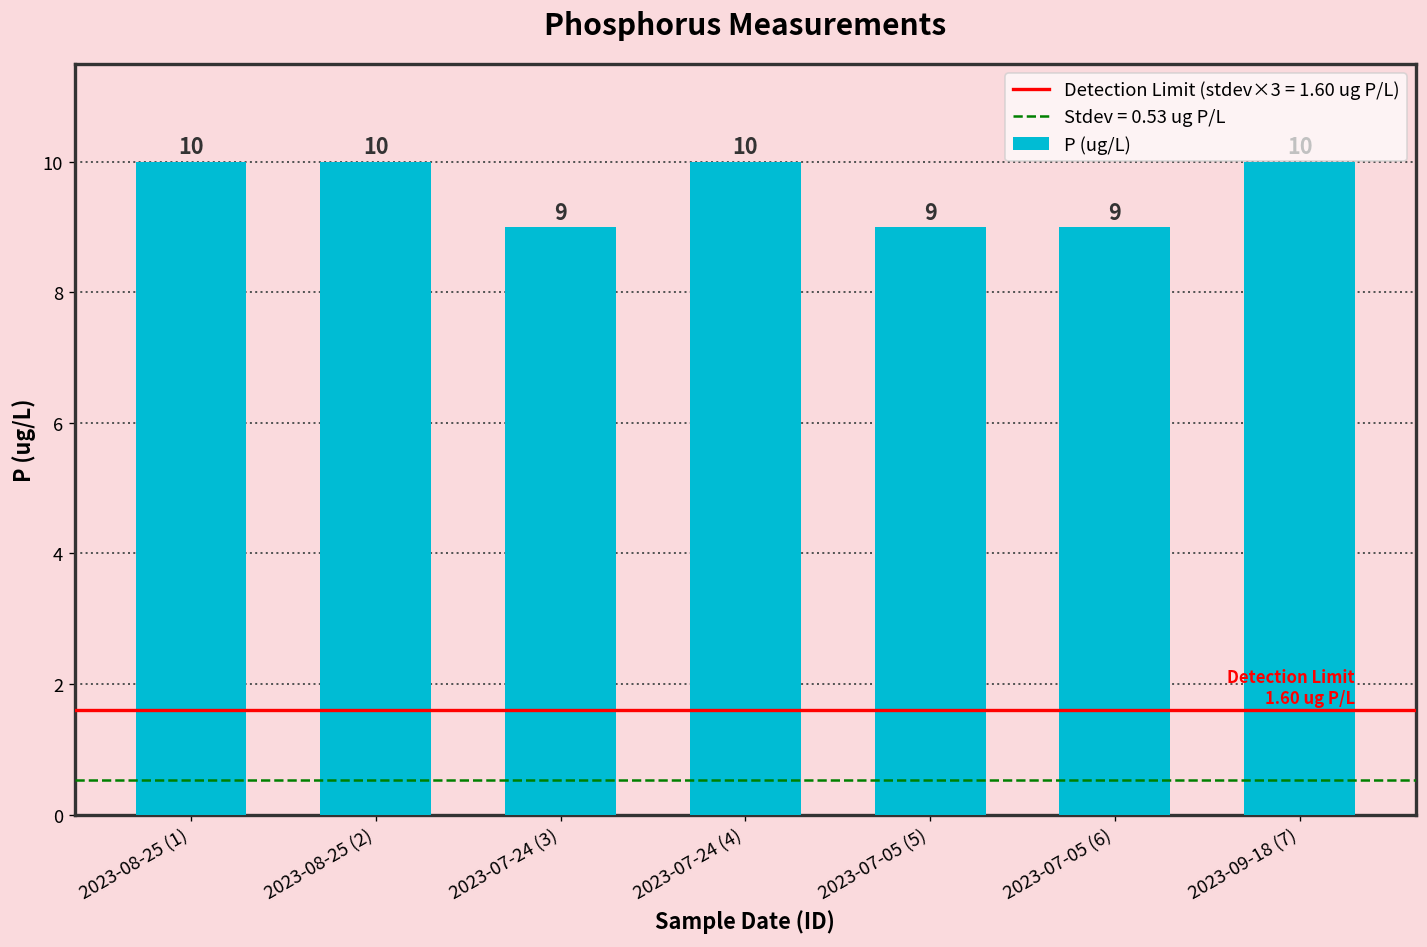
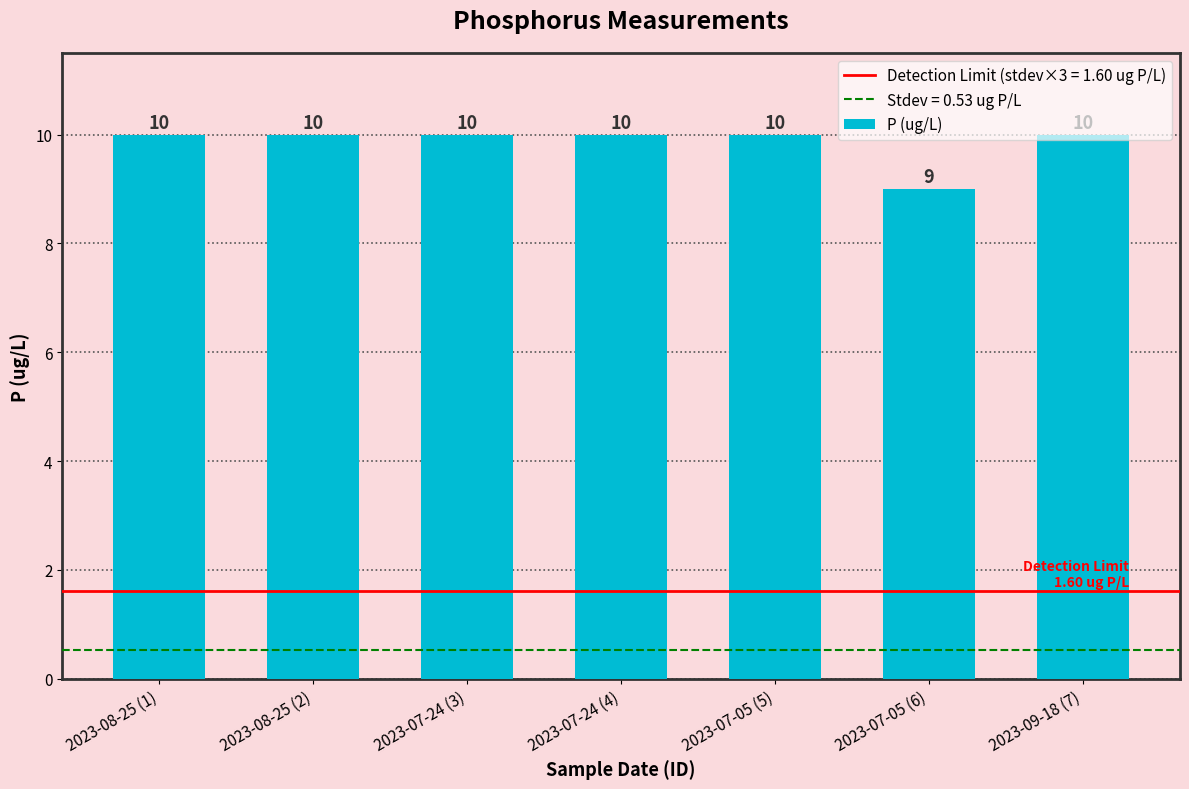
2023-07-24 (3): 9 -> 10
2023-07-05 (5): 9 -> 10
